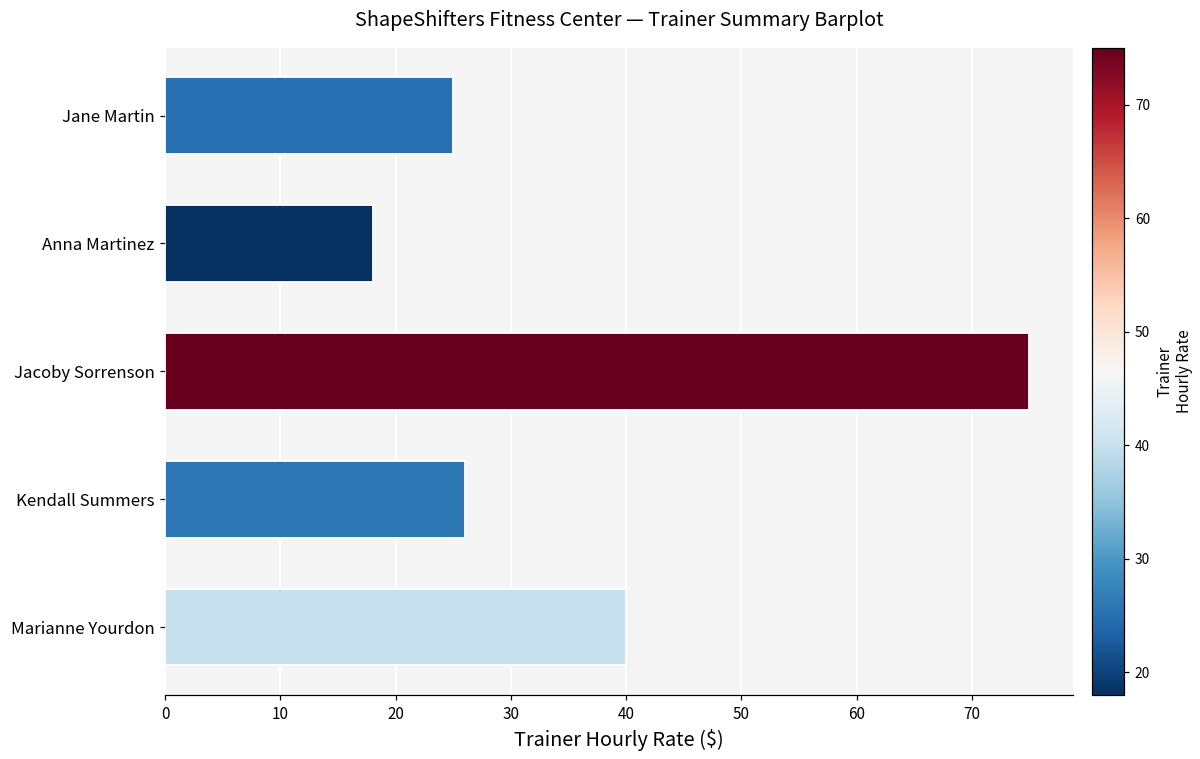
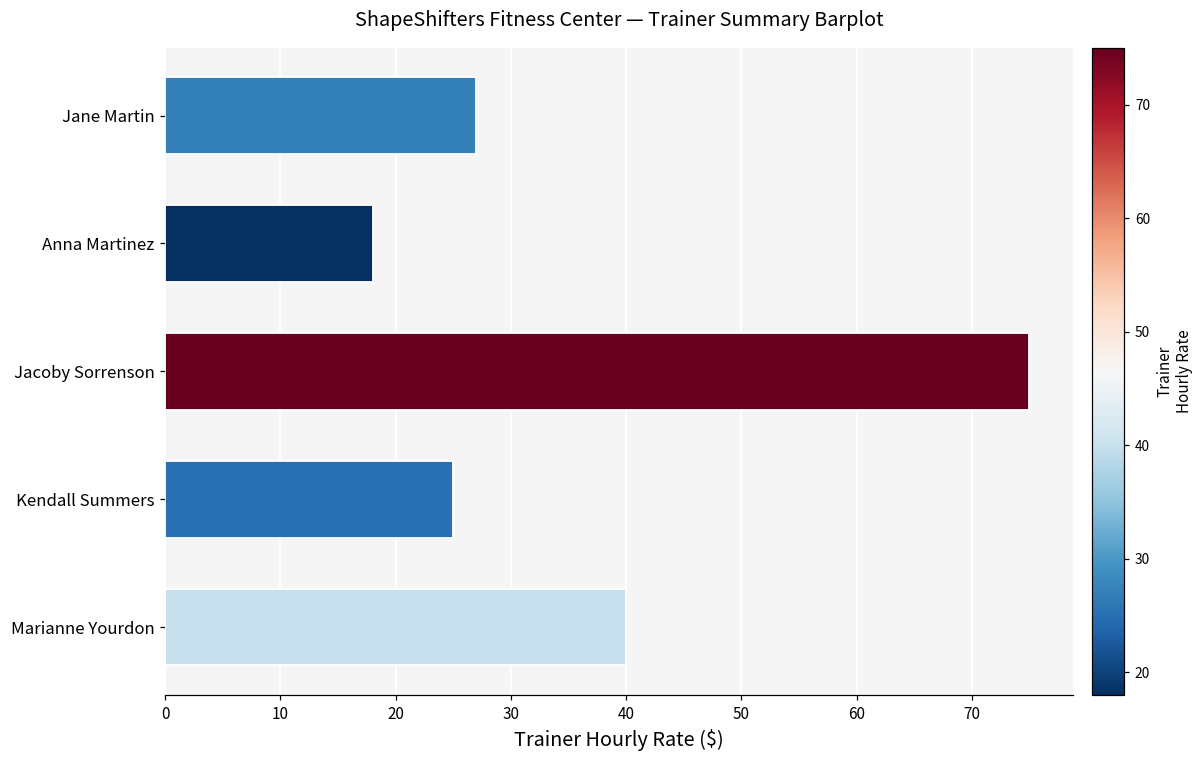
Jane Martin: 25 -> 27
Kendall Summers: 26 -> 25
